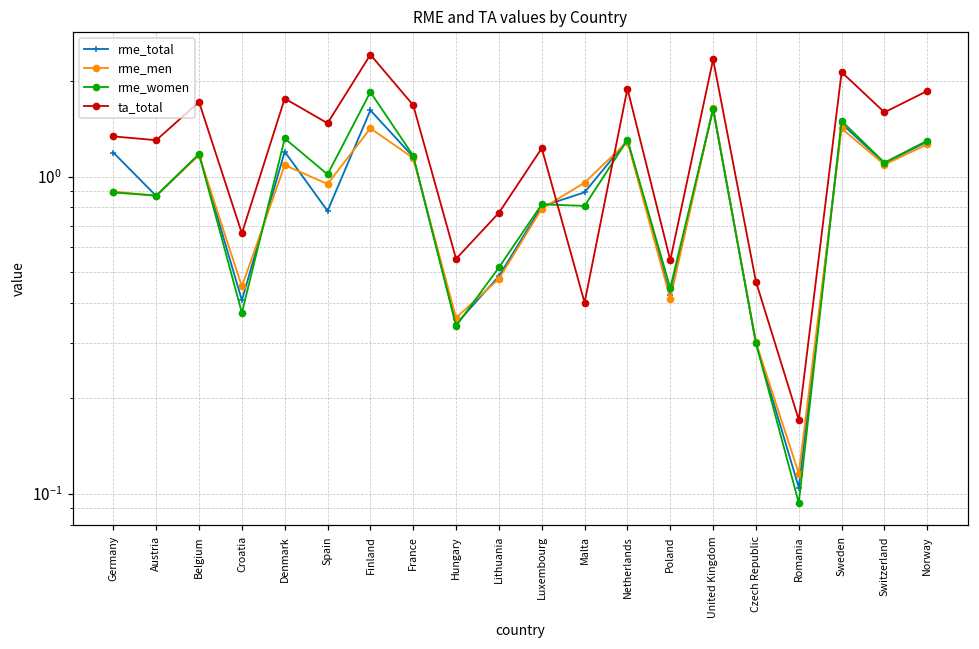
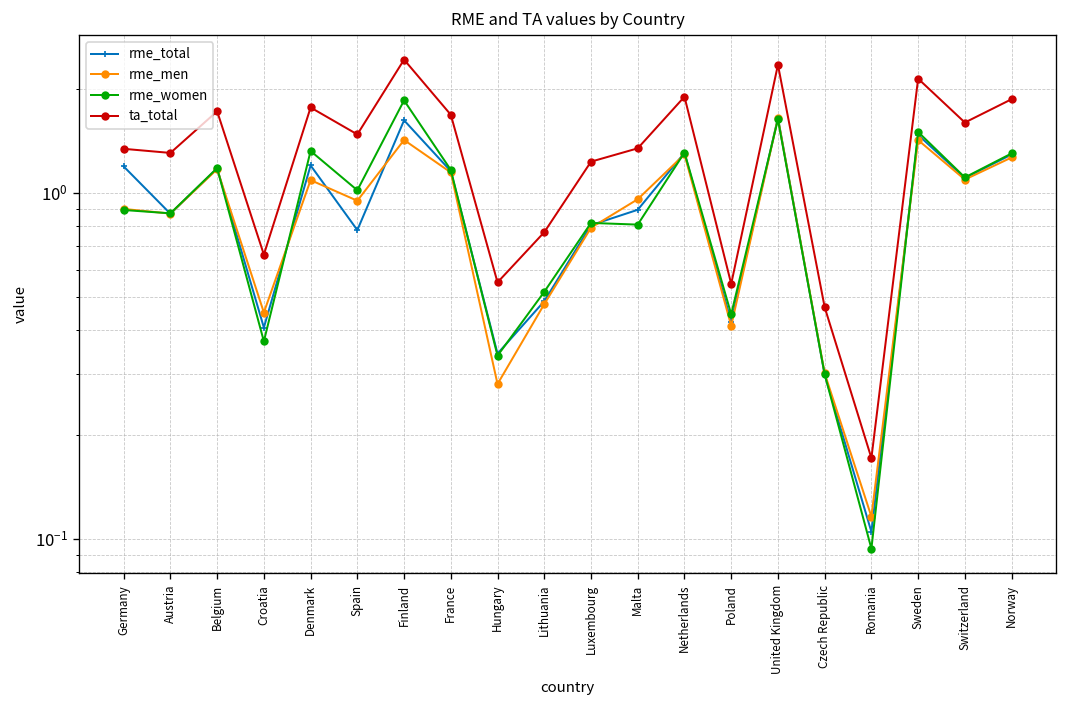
rme_men, Hungary: 0.36 -> 0.28
ta_total, Malta: 0.40 -> 1.3
